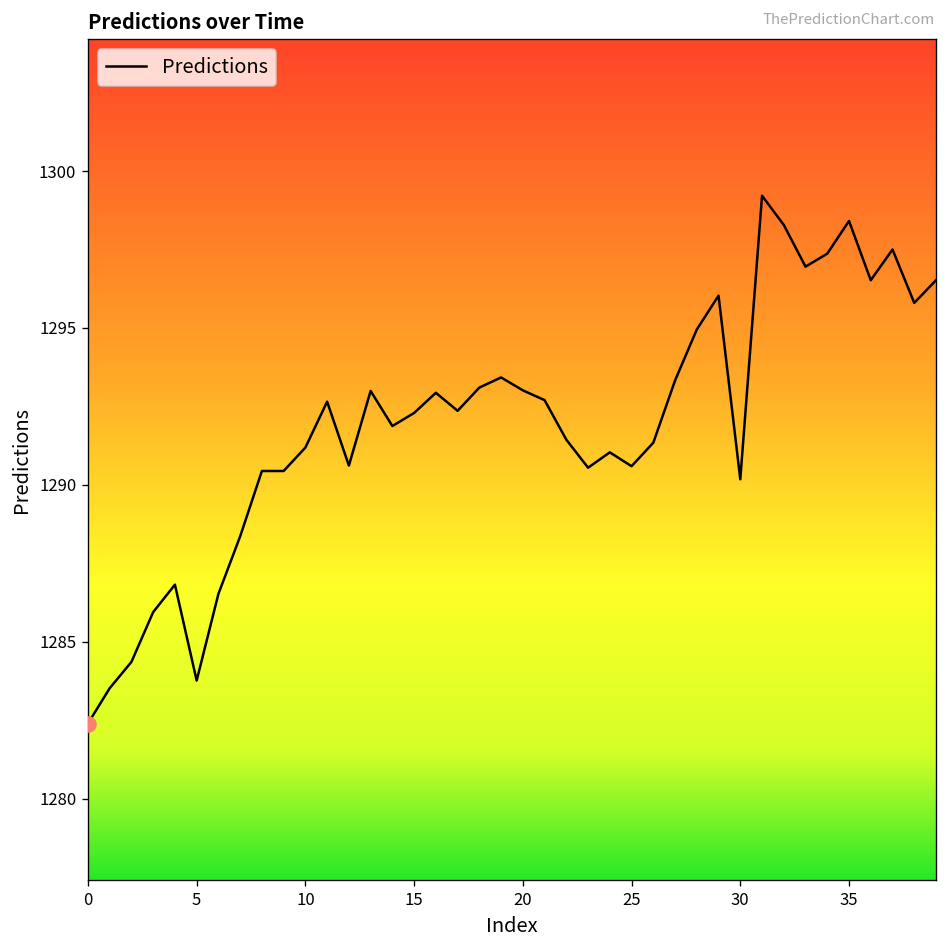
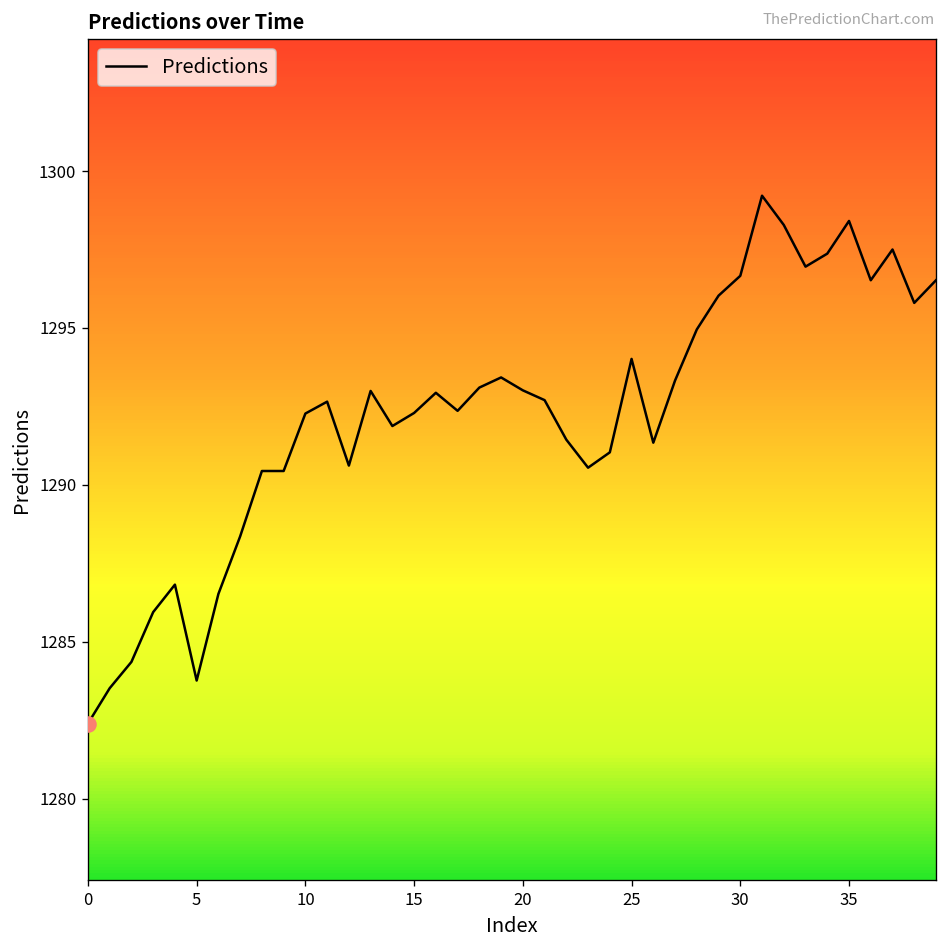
Predictions, 10: 1291.2 -> 1292.3
Predictions, 25: 1290.6 -> 1294.0
Predictions, 30: 1290.2 -> 1296.7
